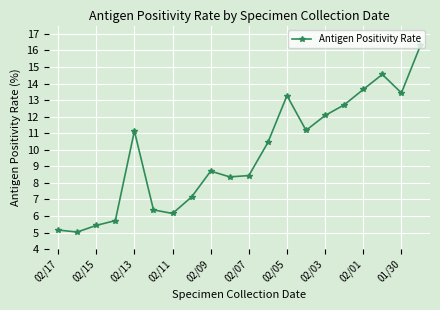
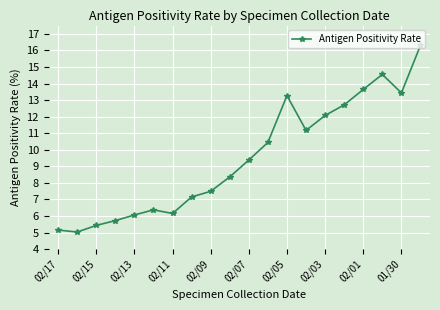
02/13: 11.1 -> 6.1
02/09: 8.7 -> 7.5
02/07: 8.4 -> 9.4
